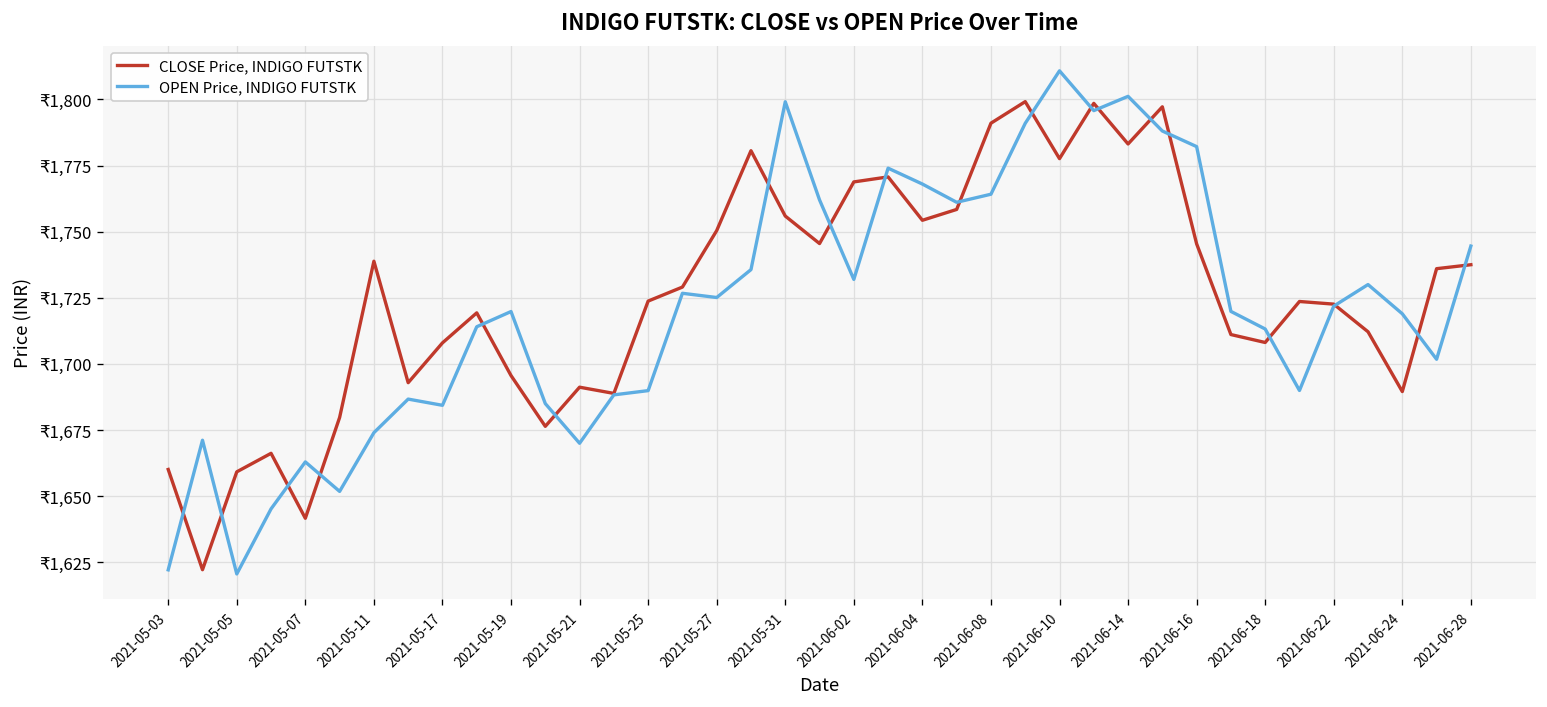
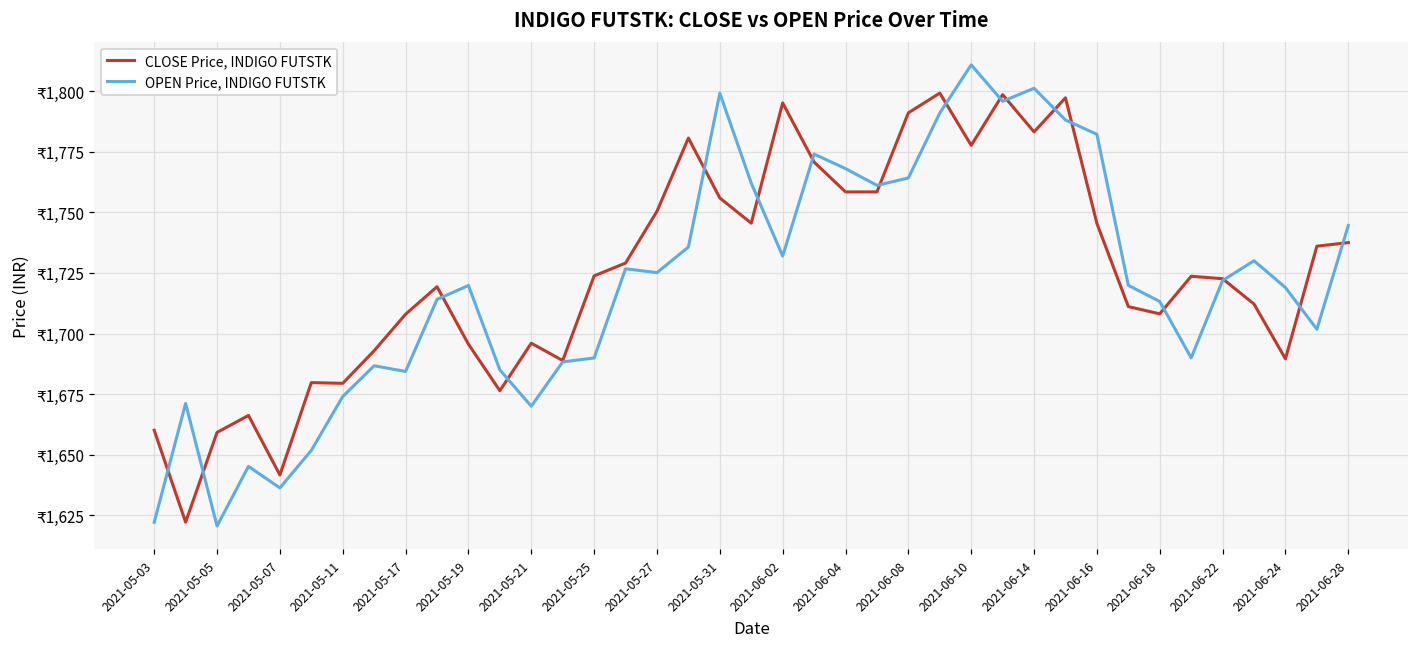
OPEN Price, INDIGO FUTSTK, 2021-05-07: ₹1,663 -> ₹1,636
CLOSE Price, INDIGO FUTSTK, 2021-05-11: ₹1,739 -> ₹1,679
CLOSE Price, INDIGO FUTSTK, 2021-05-21: ₹1,691 -> ₹1,696
CLOSE Price, INDIGO FUTSTK, 2021-06-02: ₹1,769 -> ₹1,795
CLOSE Price, INDIGO FUTSTK, 2021-06-04: ₹1,754 -> ₹1,758
